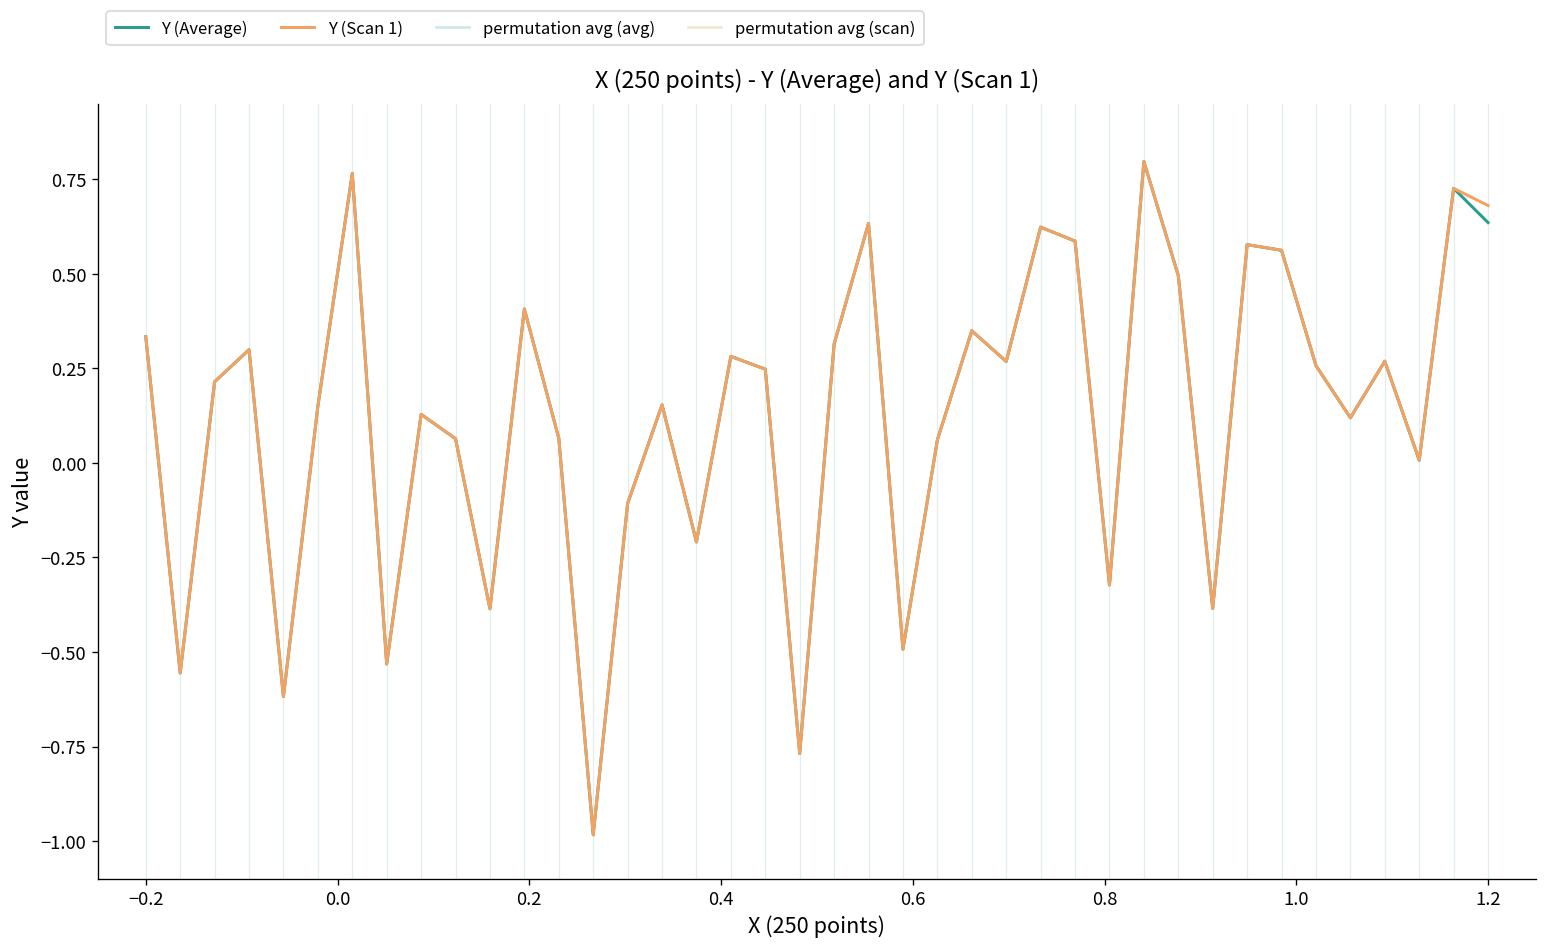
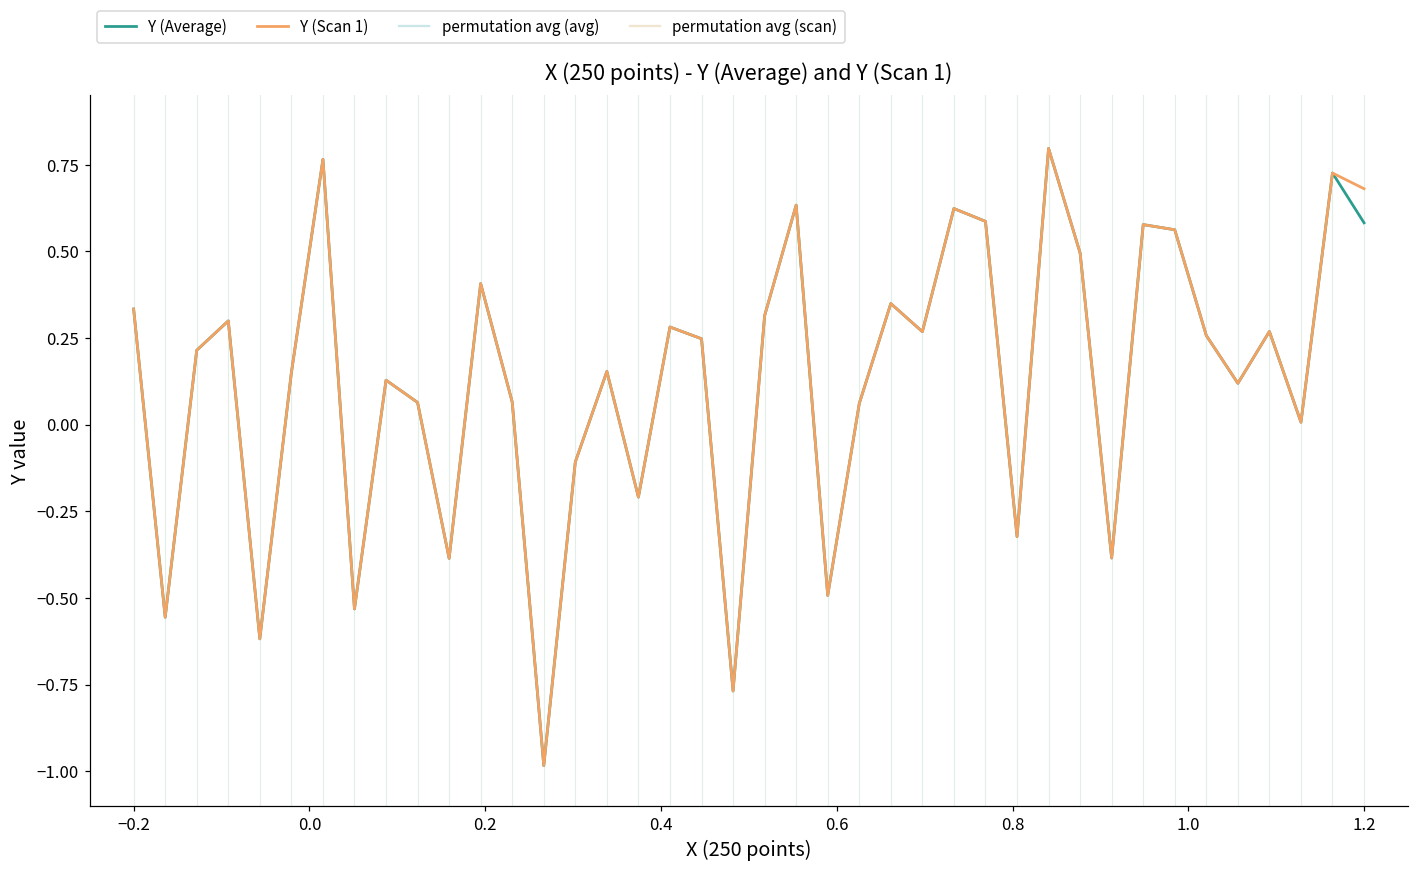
Y (Average), 1.2: 0.64 -> 0.58
